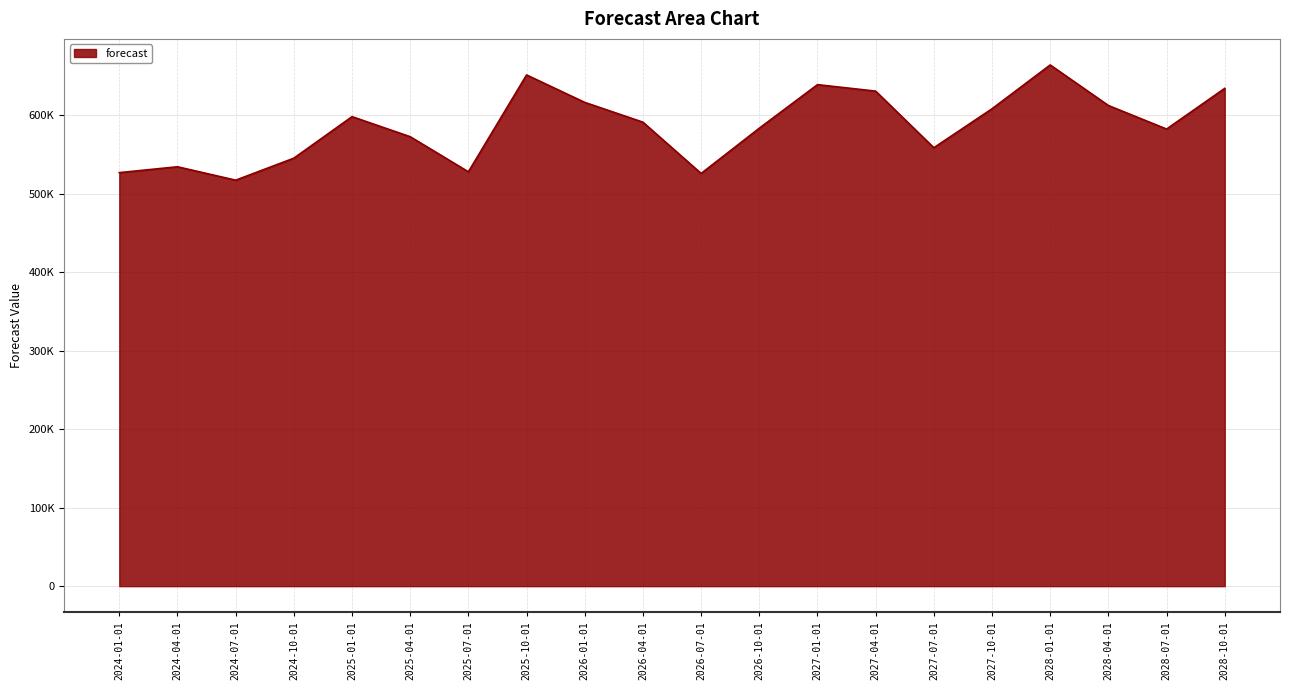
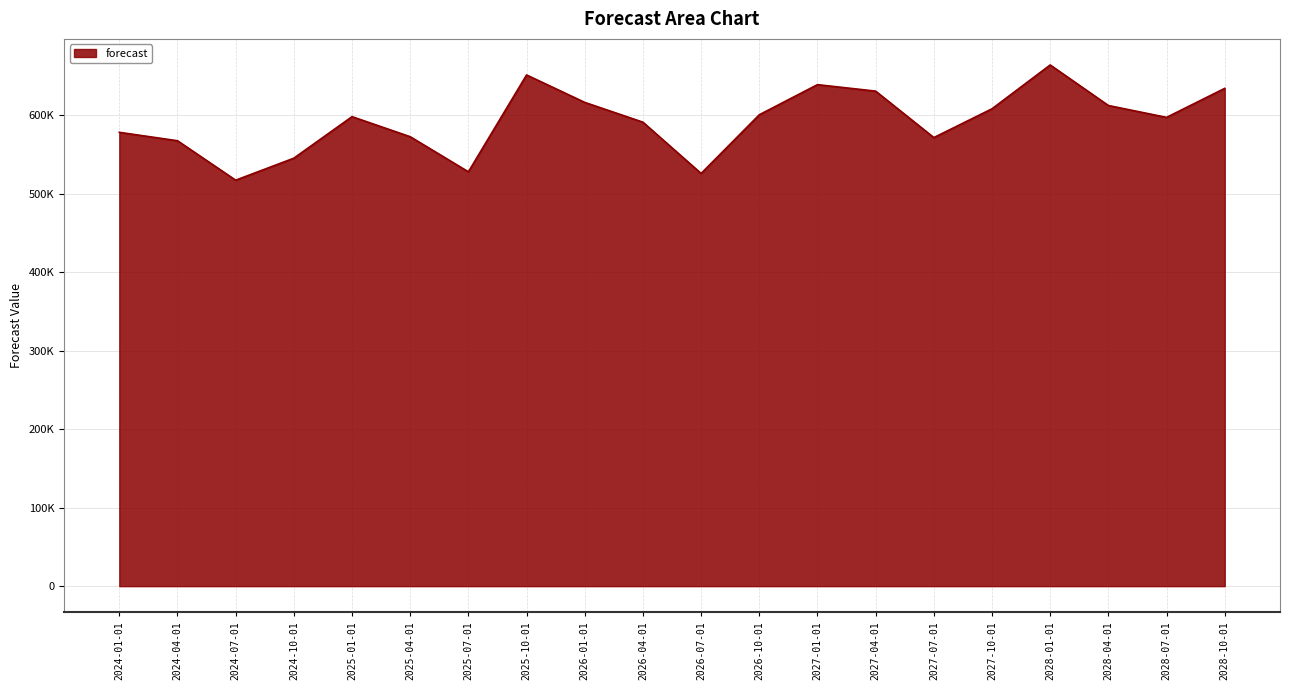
2024-01-01: 530000 -> 580000
2024-04-01: 530000 -> 570000
2026-10-01: 580000 -> 600000
2027-07-01: 560000 -> 570000
2028-07-01: 580000 -> 600000
